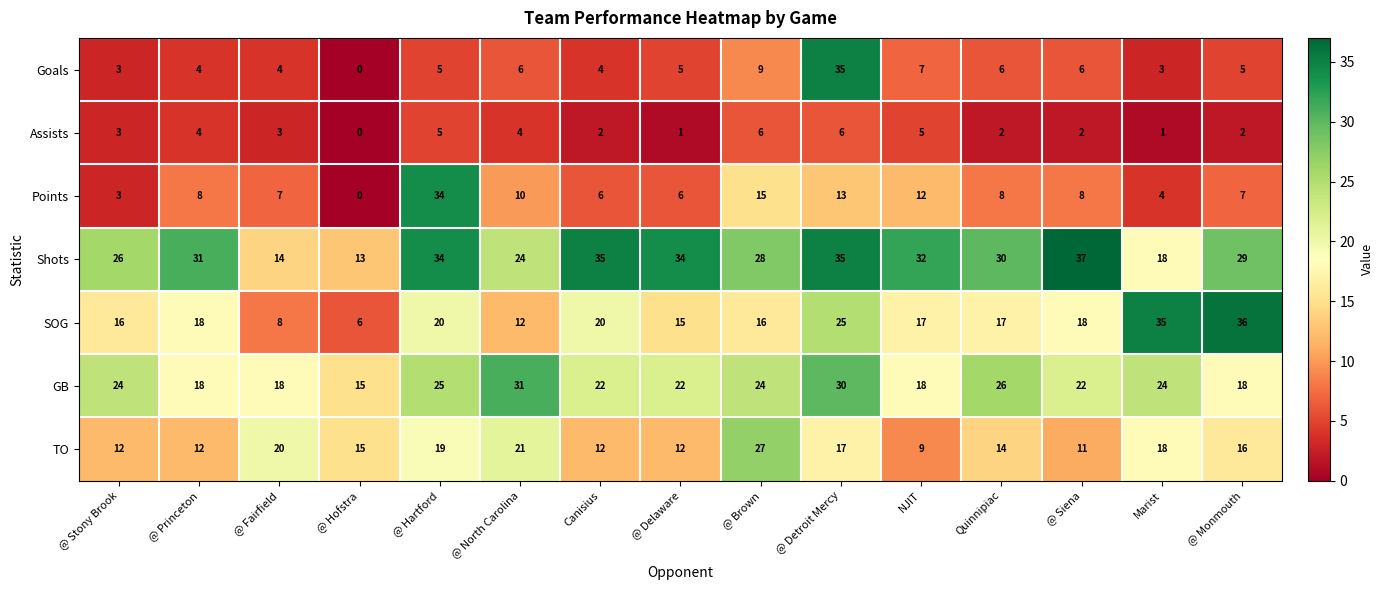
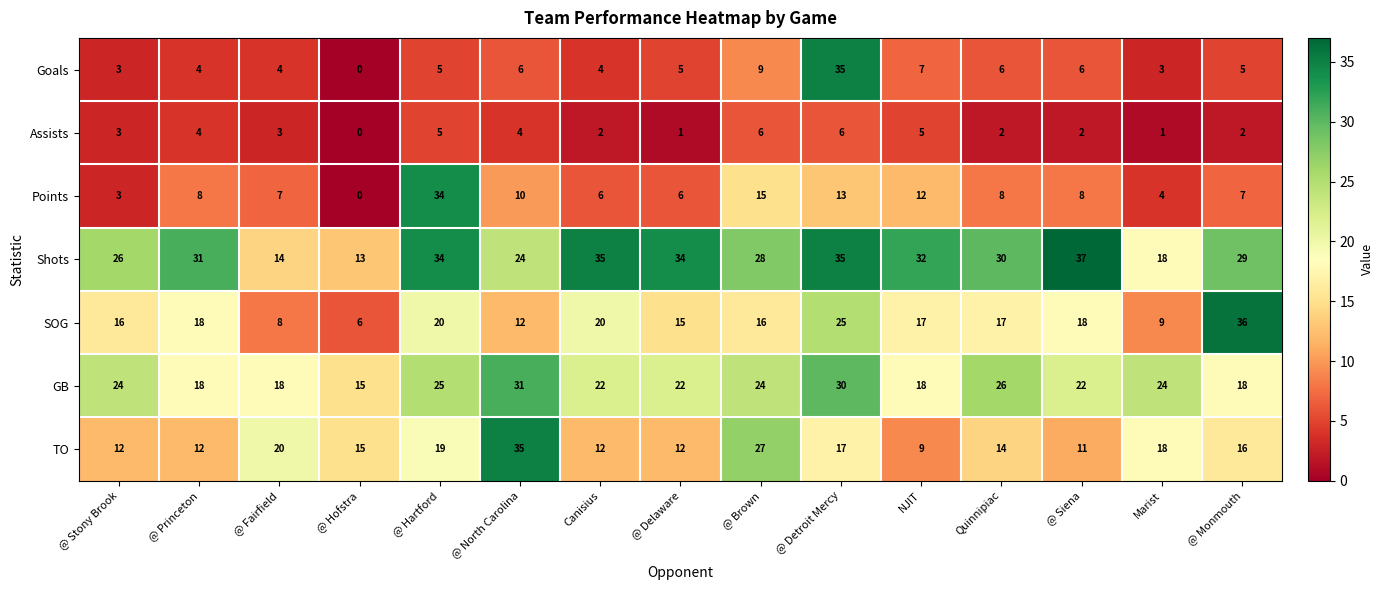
SOG, Marist: 35 -> 9
TO, @ North Carolina: 21 -> 35
